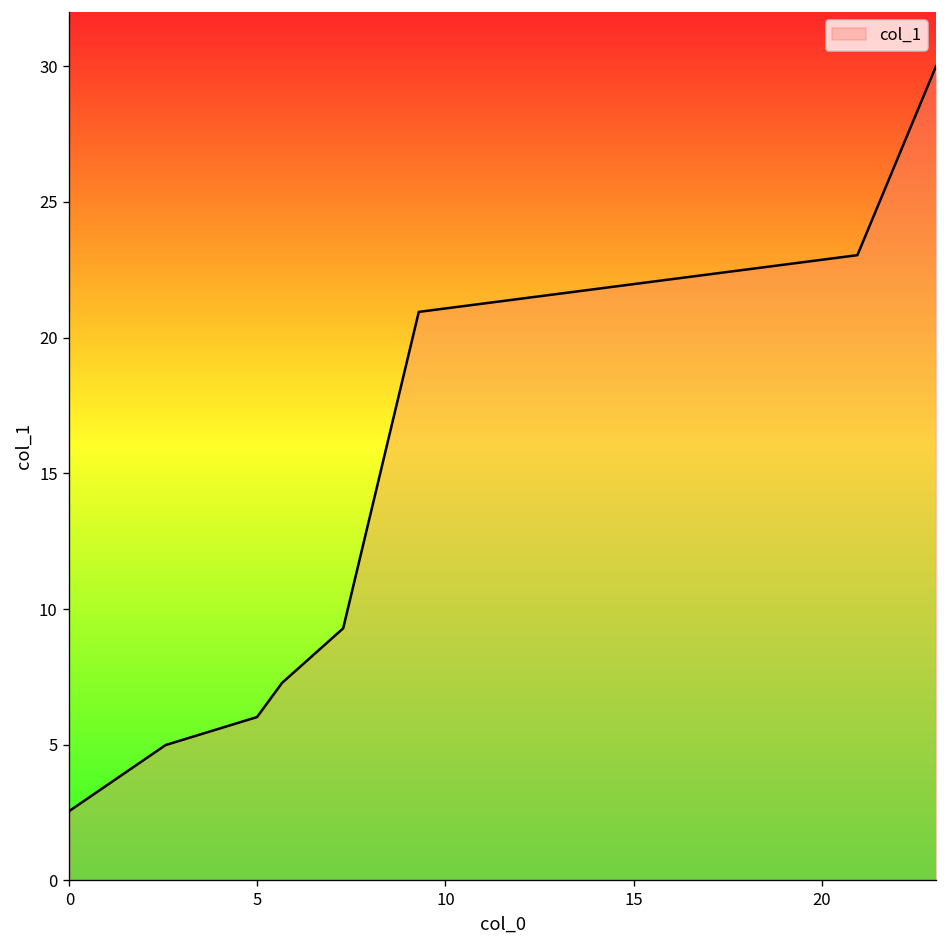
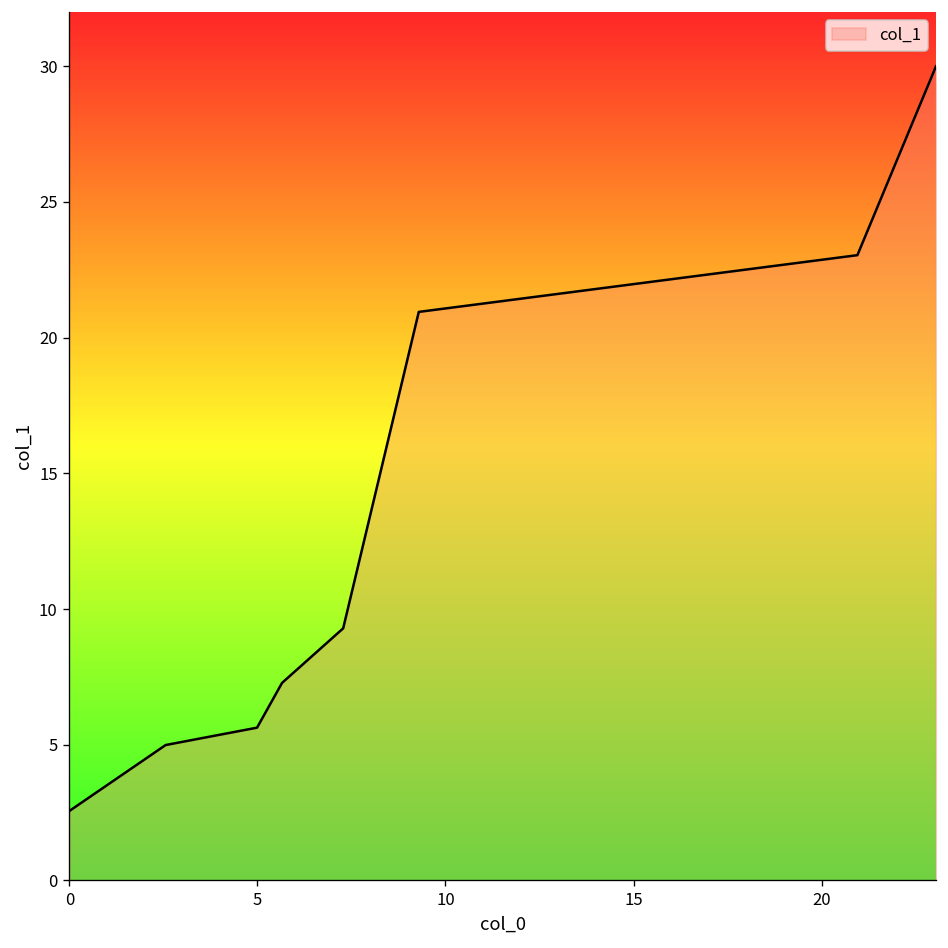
5: 6.0 -> 5.6
